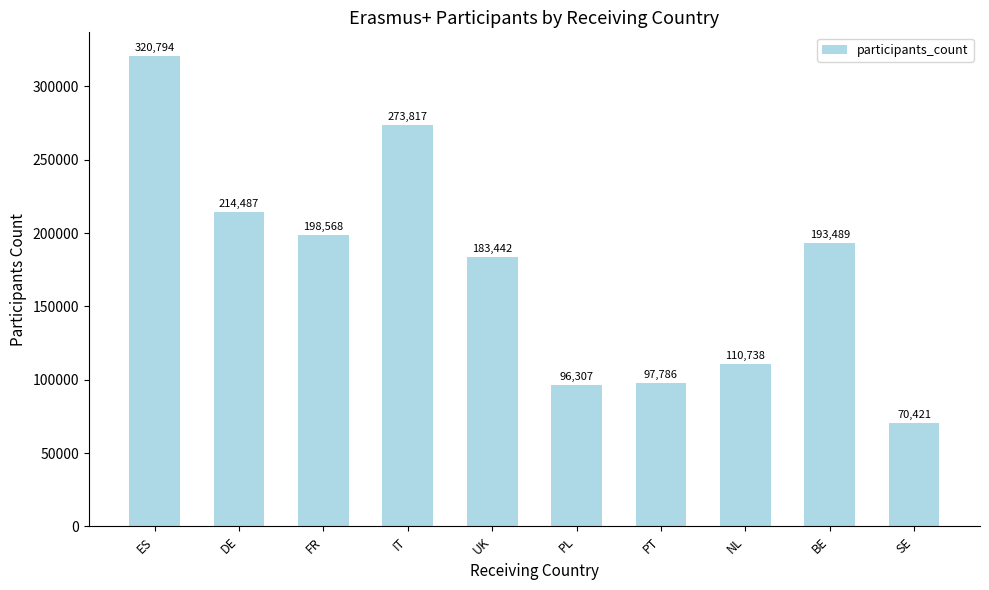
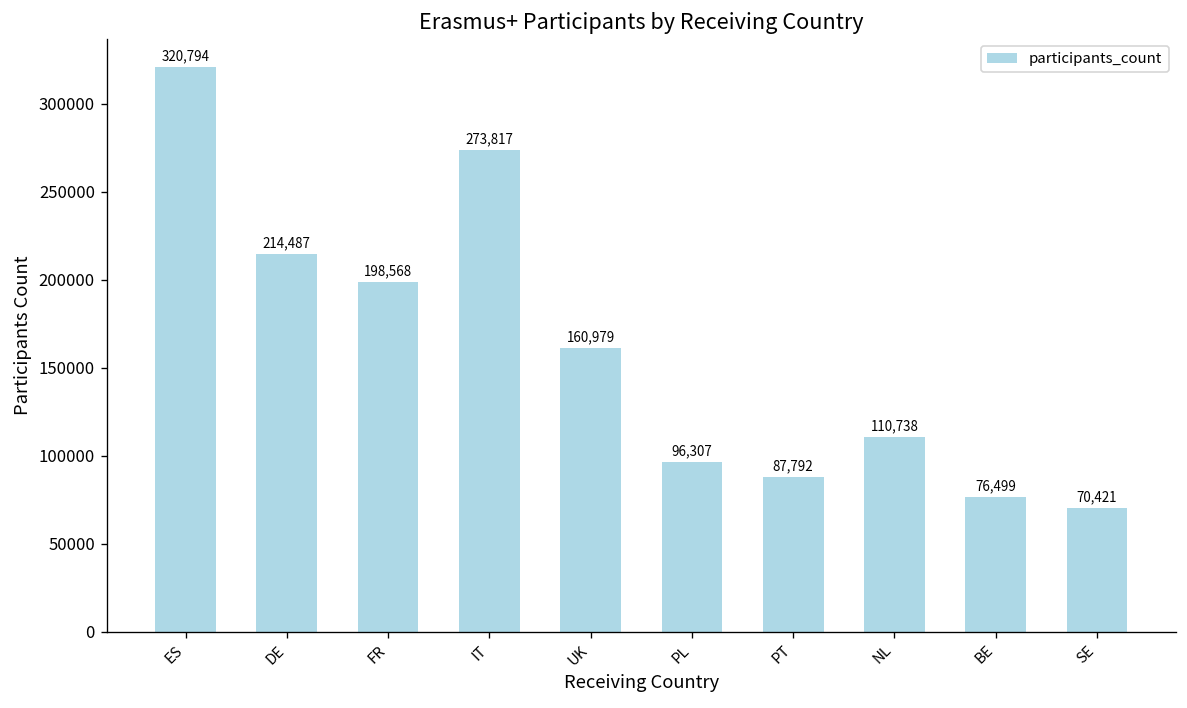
UK: 183,442 -> 160,979
PT: 97,786 -> 87,792
BE: 193,489 -> 76,499
